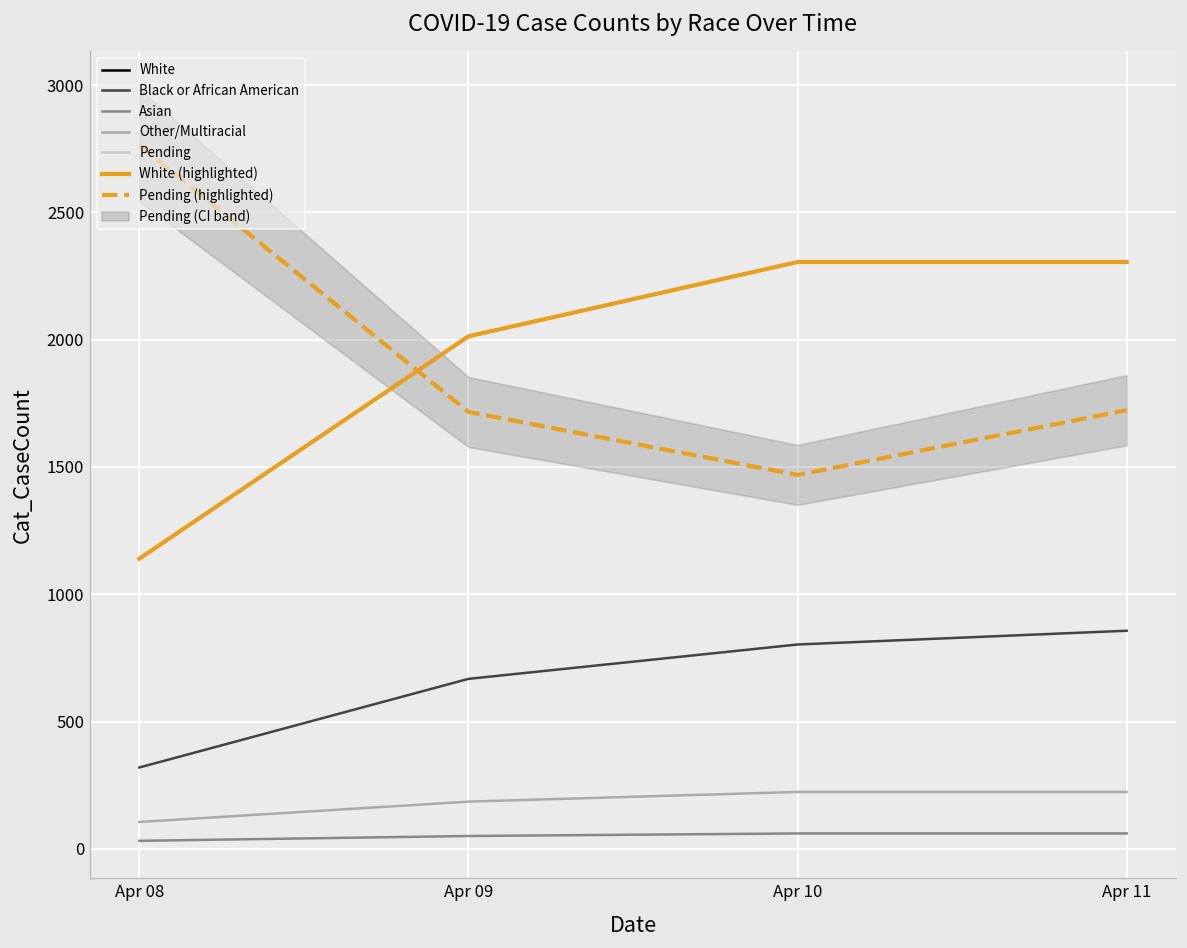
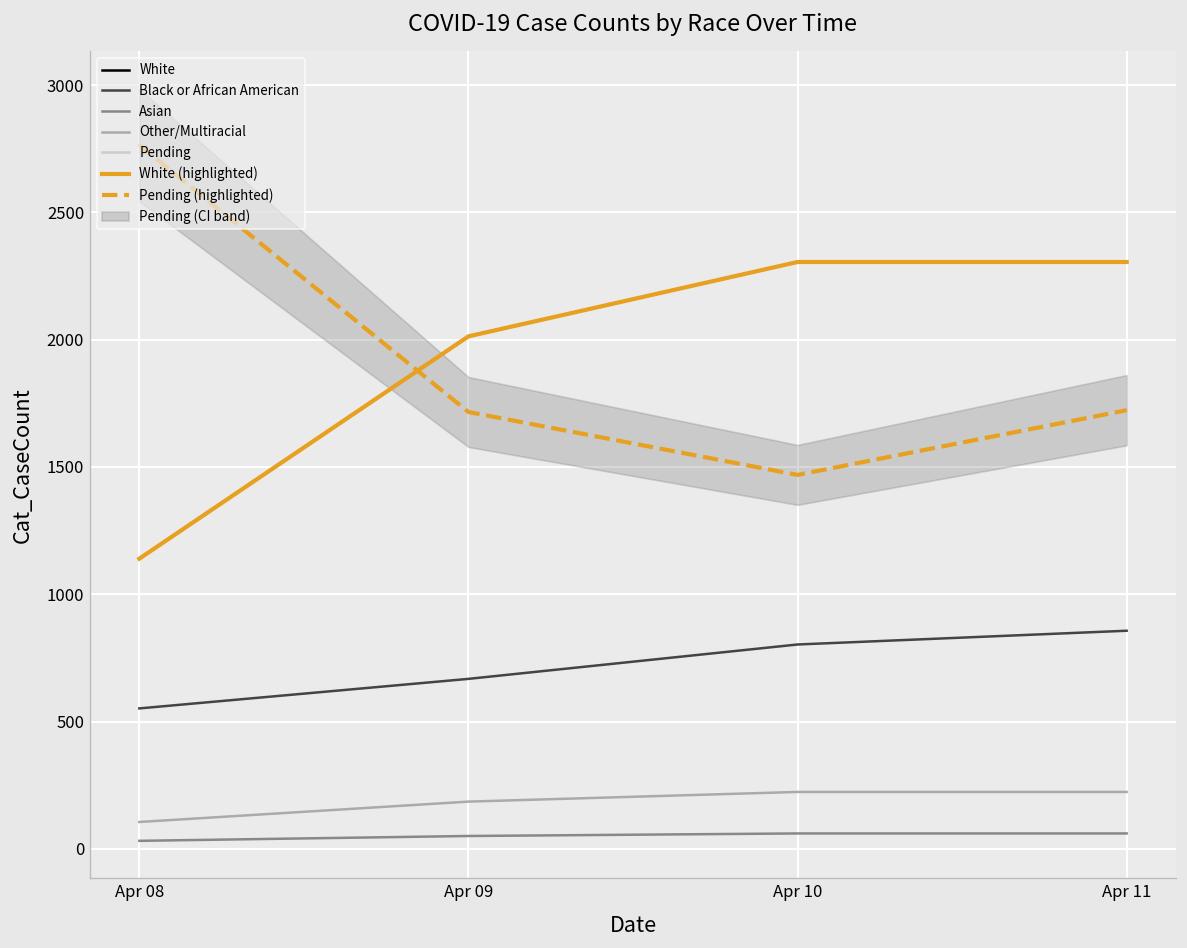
Black or African American, Apr 08: 320 -> 550
